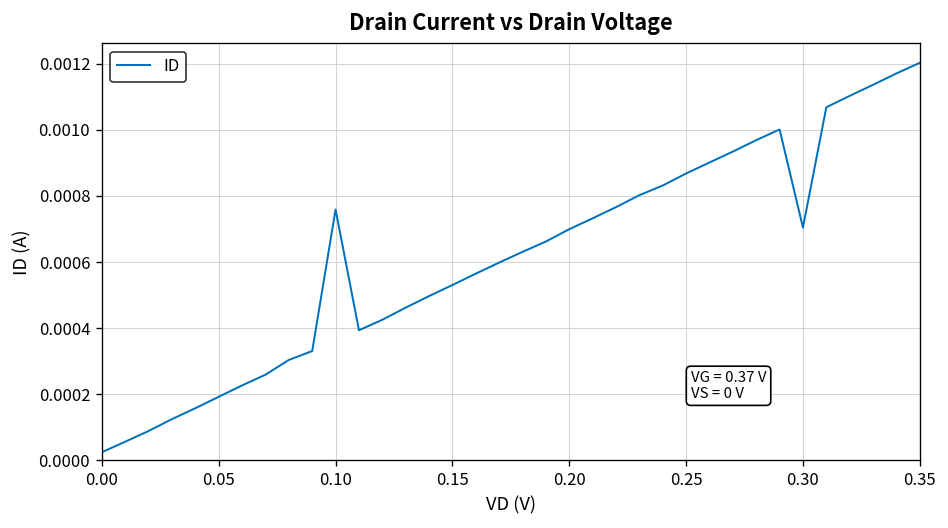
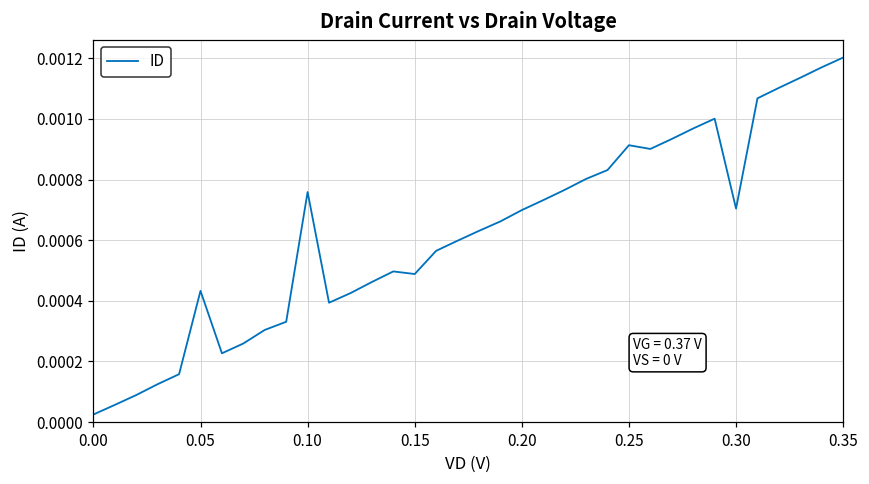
0.05: 0.00019 -> 0.00043
0.15: 0.00053 -> 0.00049
0.25: 0.00087 -> 0.00091
